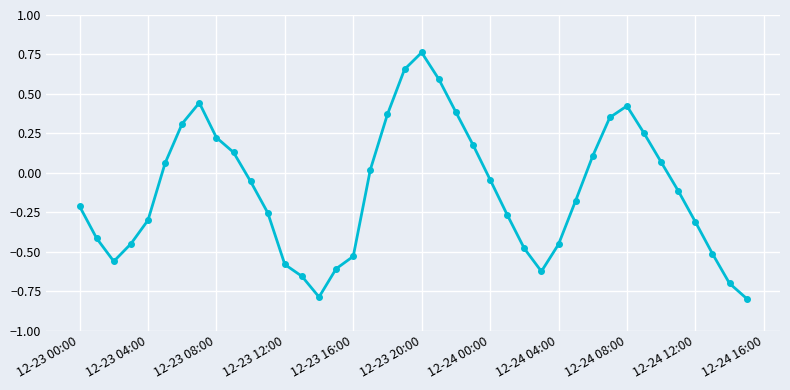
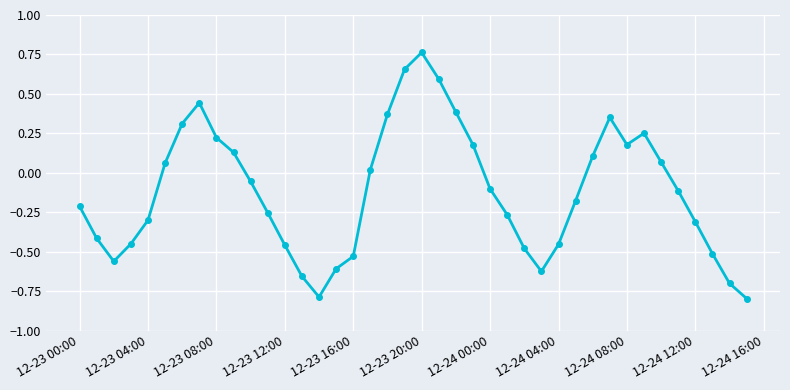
12-23 12:00: -0.58 -> -0.46
12-24 00:00: -0.04 -> -0.10
12-24 08:00: 0.42 -> 0.18
